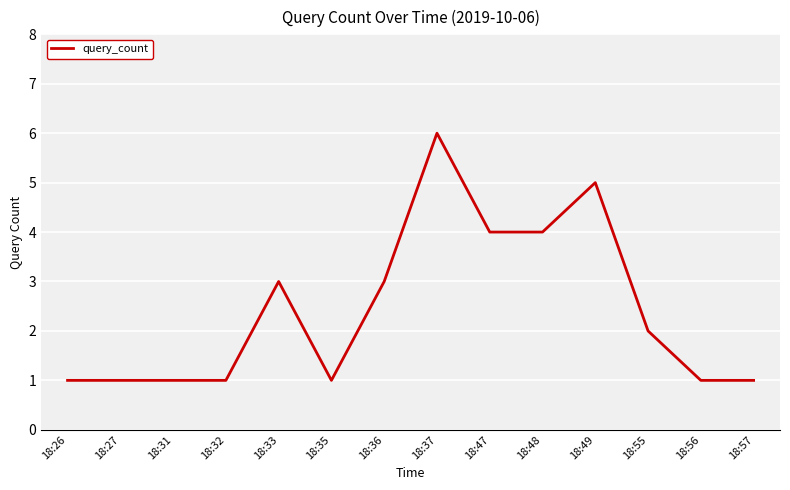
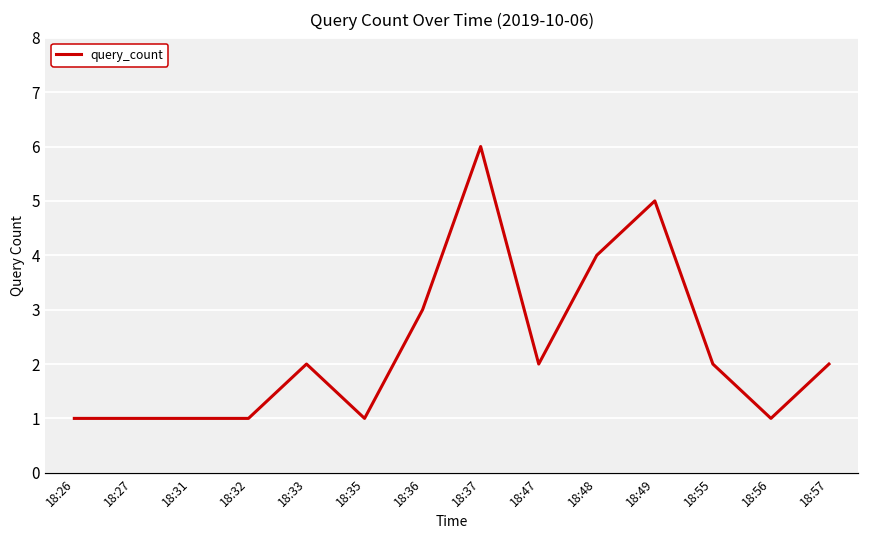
18:33: 3 -> 2
18:47: 4 -> 2
18:57: 1 -> 2
